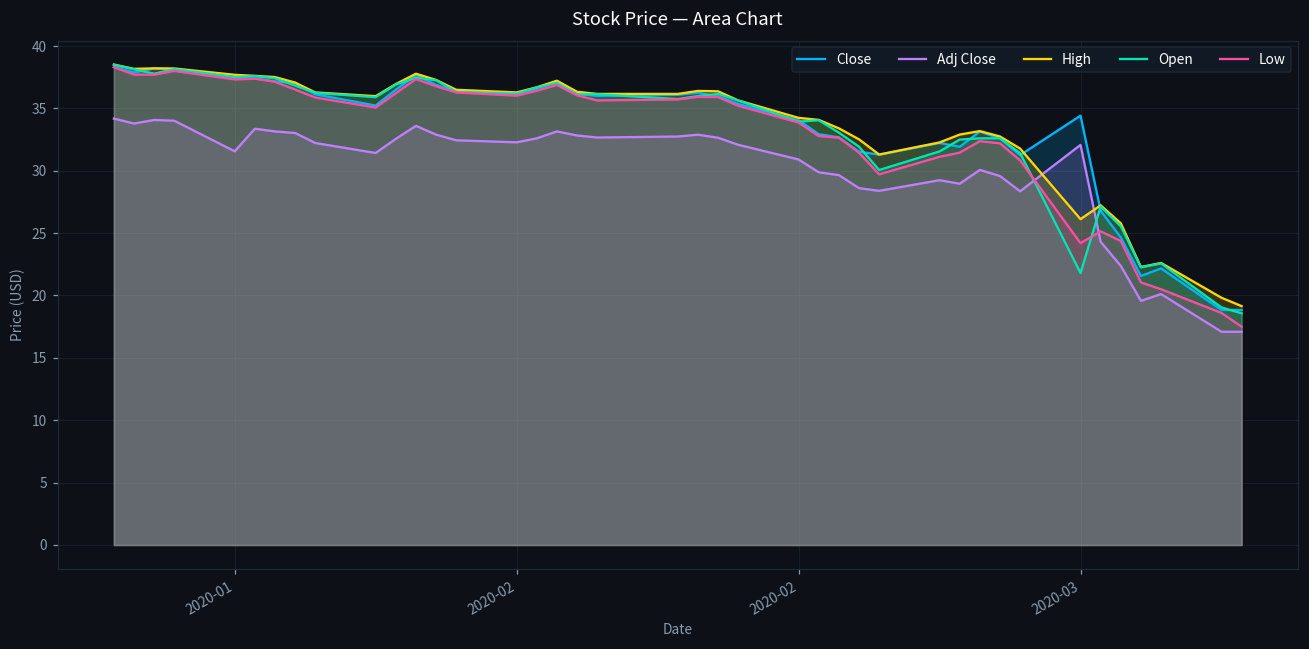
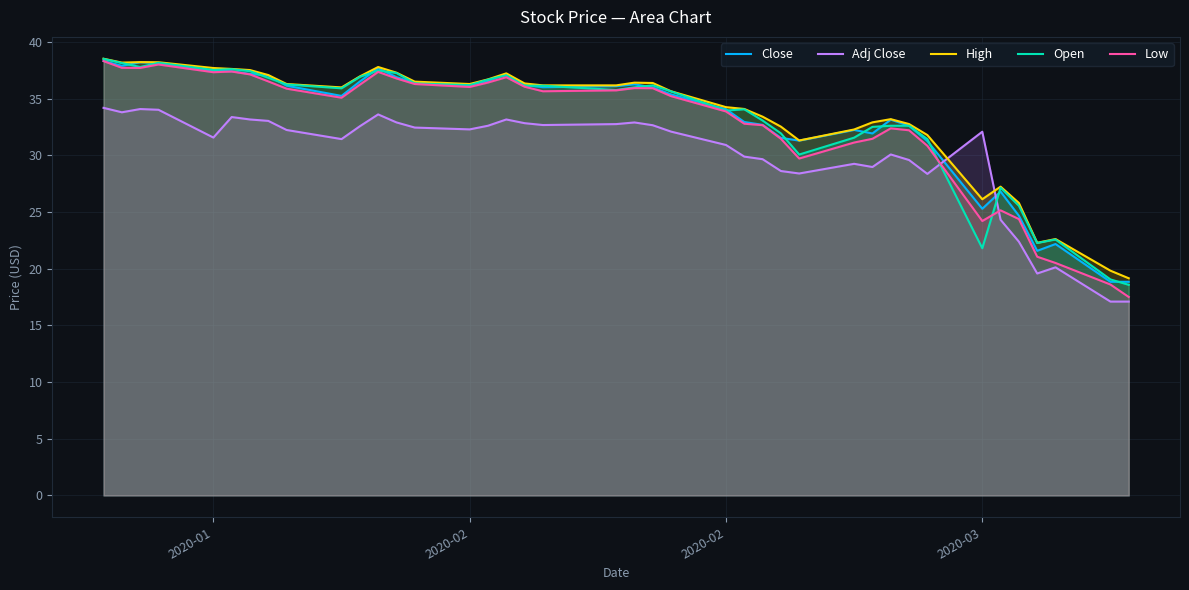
Close, 2020-03: 34.4 -> 25.3
